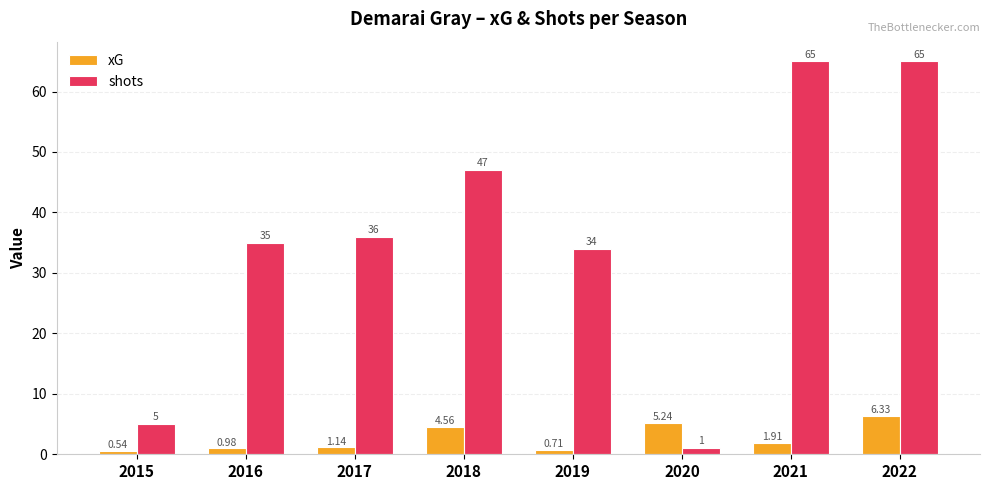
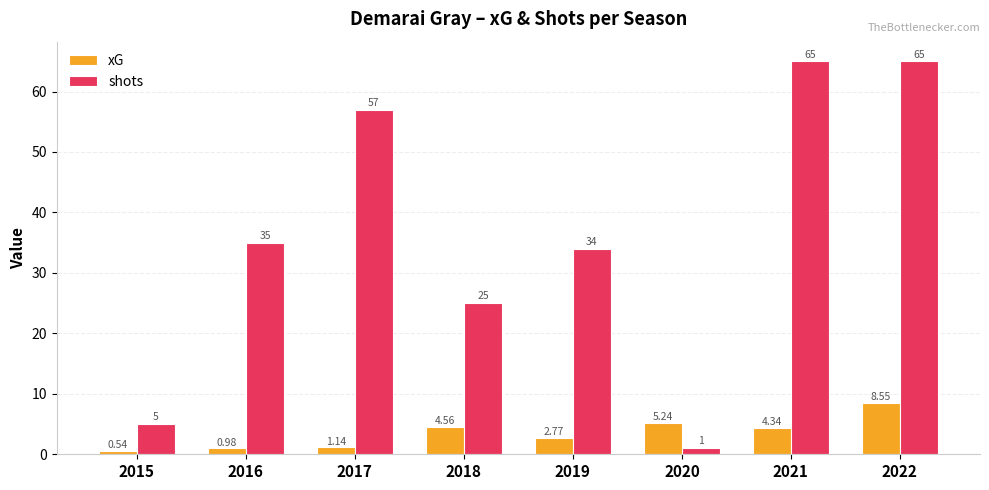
shots, 2017: 36 -> 57
shots, 2018: 47 -> 25
xG, 2019: 0.71 -> 2.77
xG, 2021: 1.91 -> 4.34
xG, 2022: 6.33 -> 8.55
